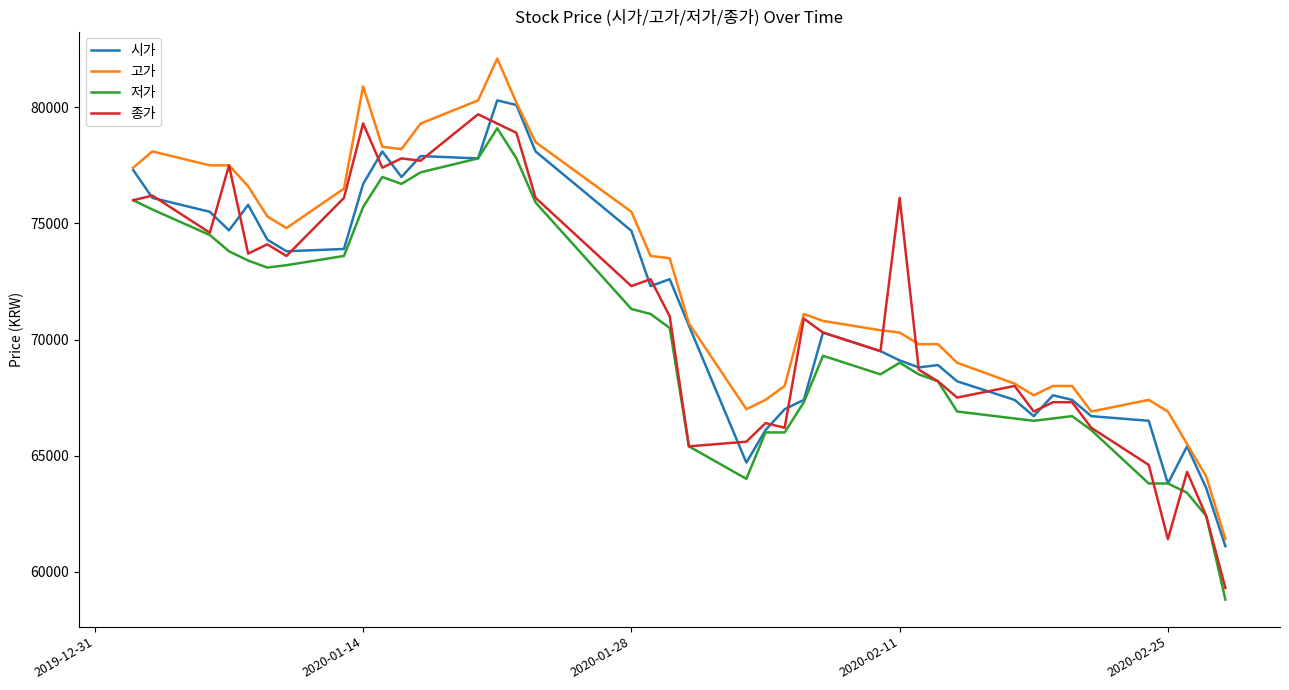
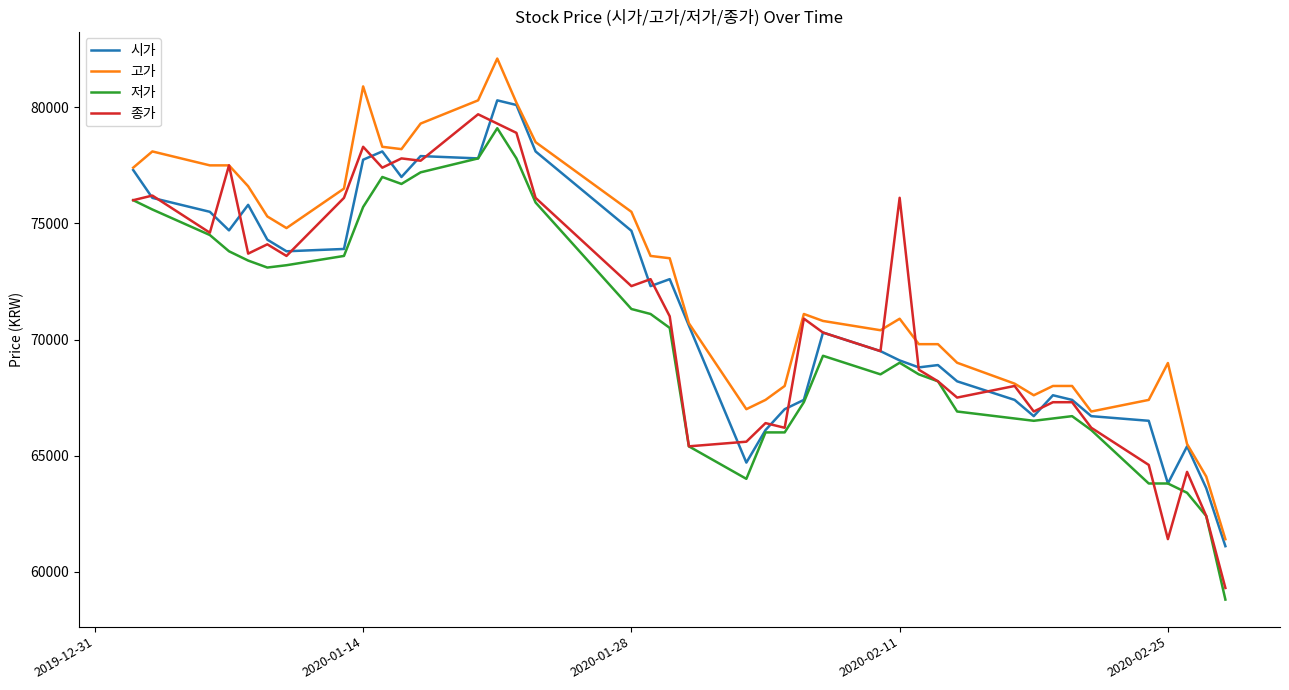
시가, 2020-01-14: 76700 -> 77700
종가, 2020-01-14: 79300 -> 78300
고가, 2020-02-11: 70300 -> 70900
고가, 2020-02-25: 66900 -> 69000
